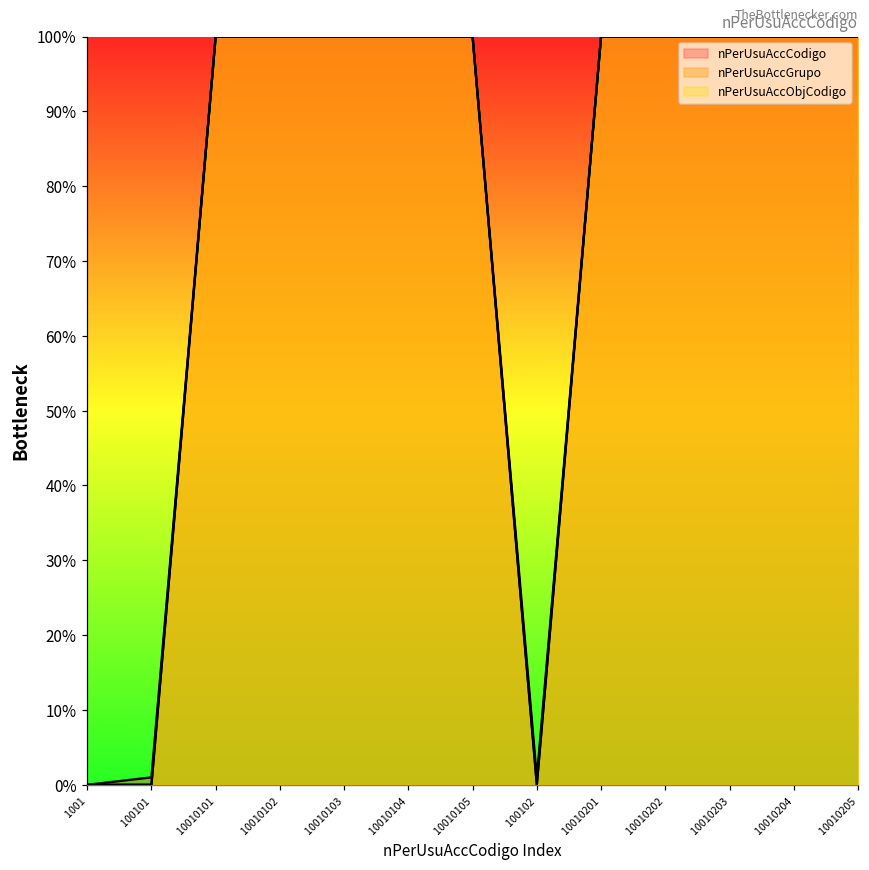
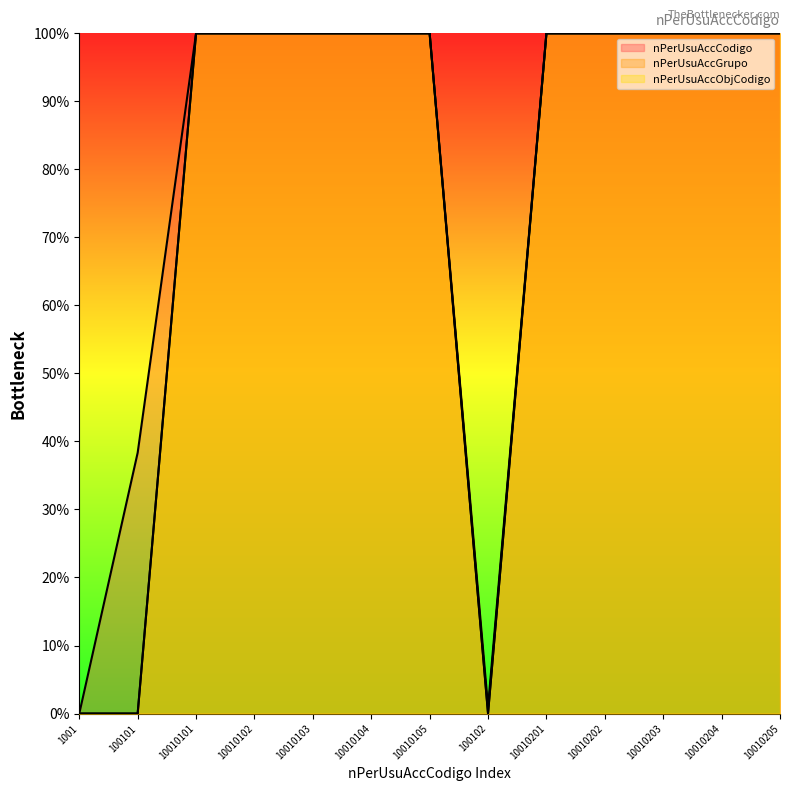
nPerUsuAccCodigo, 100101: 1% -> 38%
